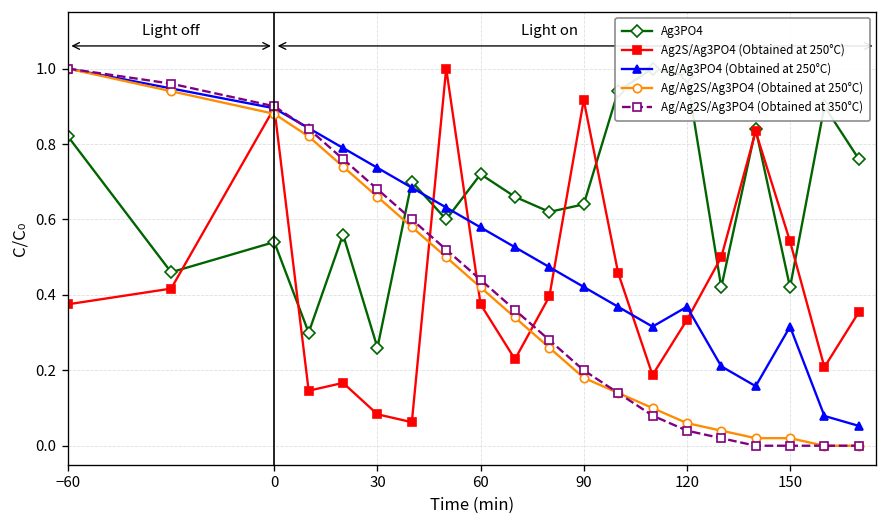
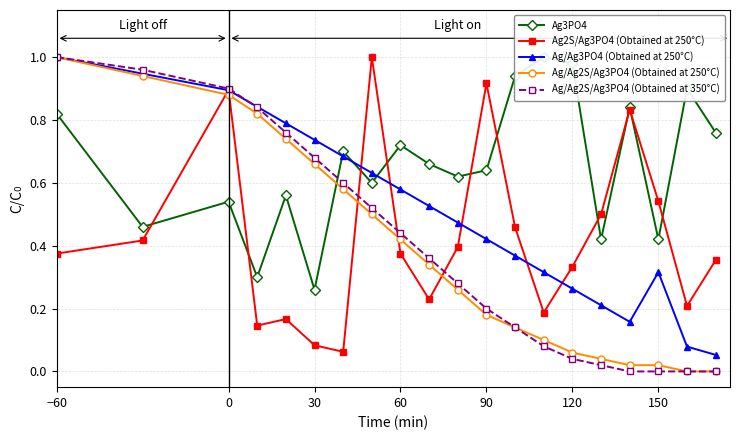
Ag/Ag3PO4 (Obtained at 250°C), 120: 0.37 -> 0.26
